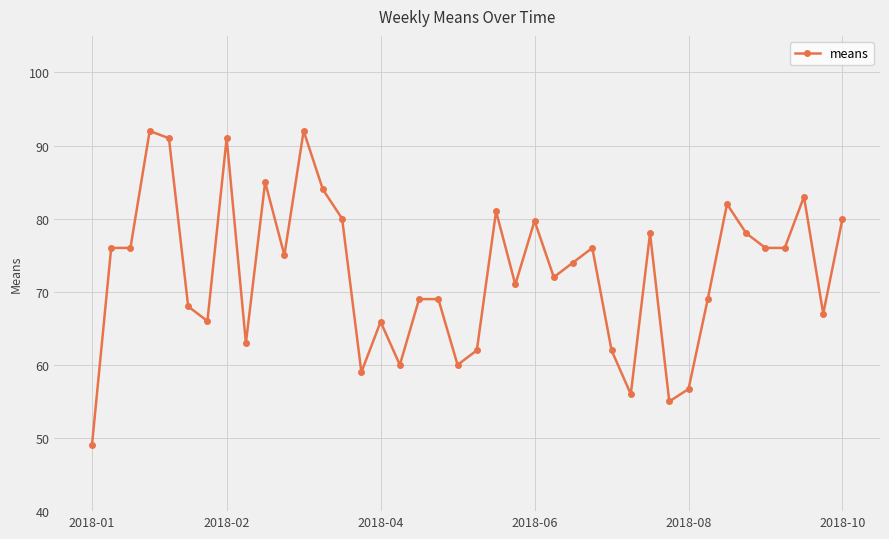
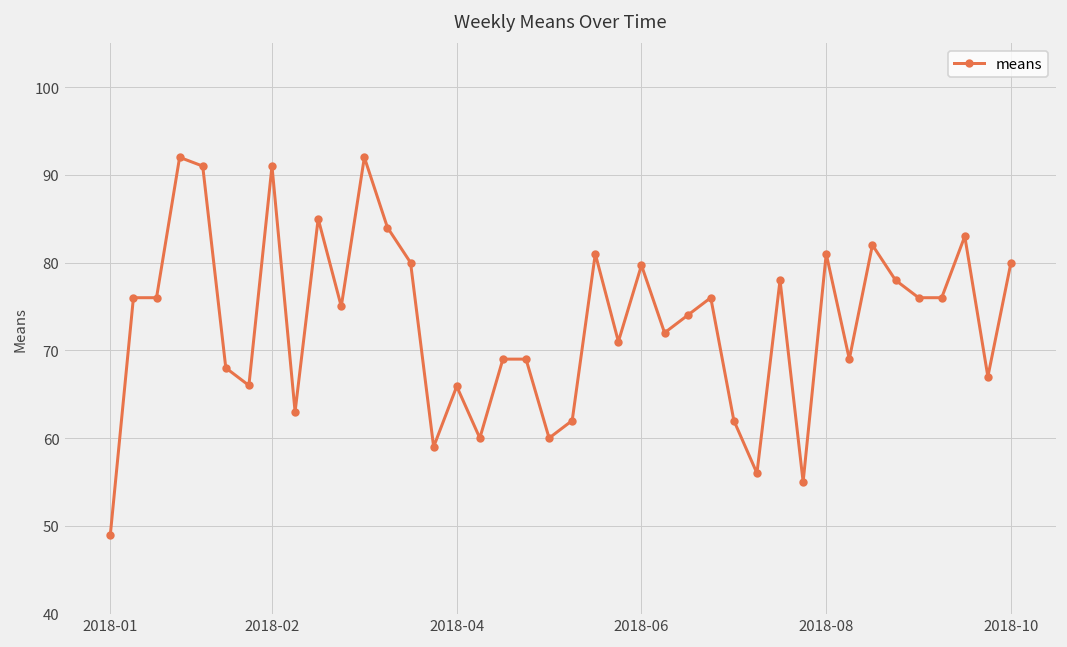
2018-08: 57 -> 81
